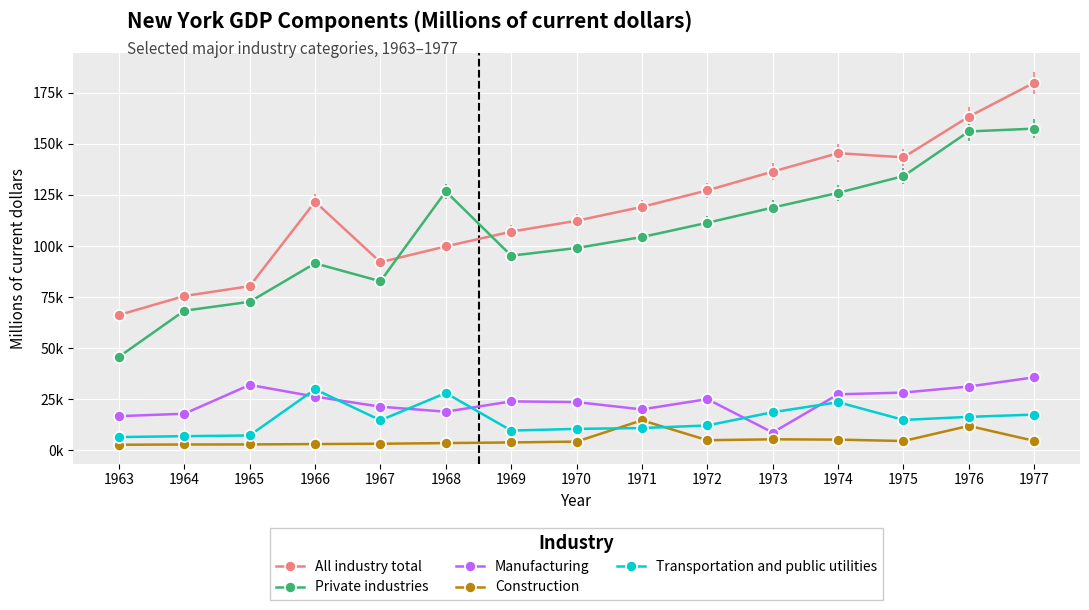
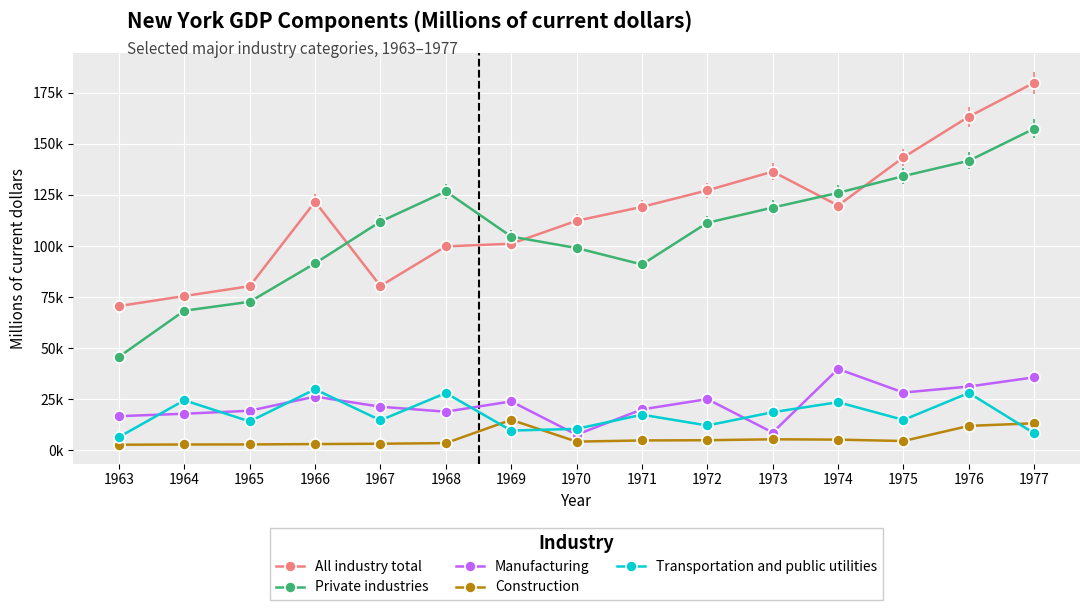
All industry total, 1963: 66000 -> 71000
Transportation and public utilities, 1964: 7000 -> 25000
Manufacturing, 1965: 32000 -> 19000
Transportation and public utilities, 1965: 7000 -> 14000
All industry total, 1967: 92000 -> 80000
Private industries, 1967: 83000 -> 112000
All industry total, 1969: 107000 -> 101000
Private industries, 1969: 95000 -> 105000
Construction, 1969: 4000 -> 15000
Manufacturing, 1970: 24000 -> 8000
Private industries, 1971: 104000 -> 91000
Construction, 1971: 15000 -> 5000
Transportation and public utilities, 1971: 11000 -> 18000
All industry total, 1974: 145000 -> 120000
Manufacturing, 1974: 27000 -> 40000
Private industries, 1976: 156000 -> 142000
Transportation and public utilities, 1976: 16000 -> 28000
Construction, 1977: 5000 -> 13000
Transportation and public utilities, 1977: 18000 -> 8000
